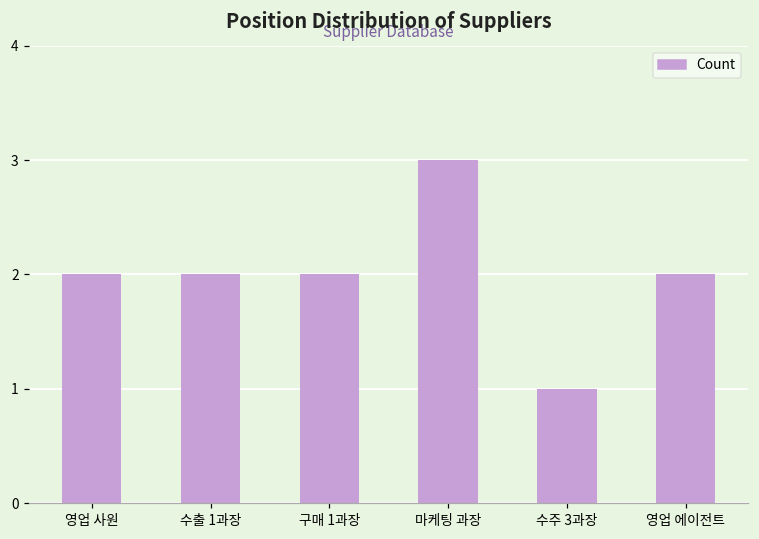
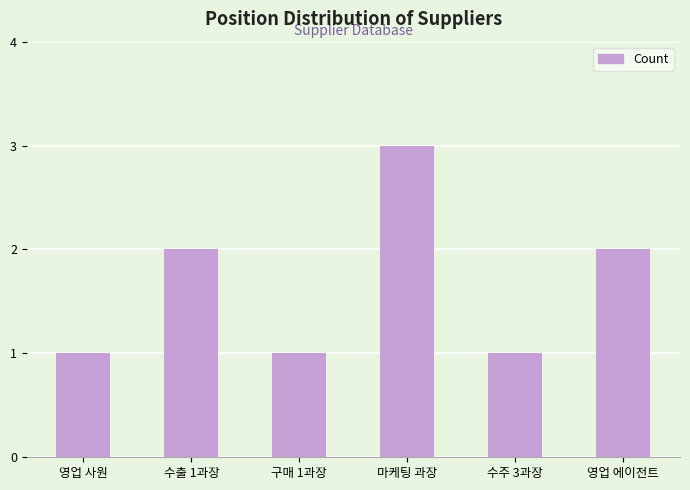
영업 사원: 2 -> 1
구매 1과장: 2 -> 1
